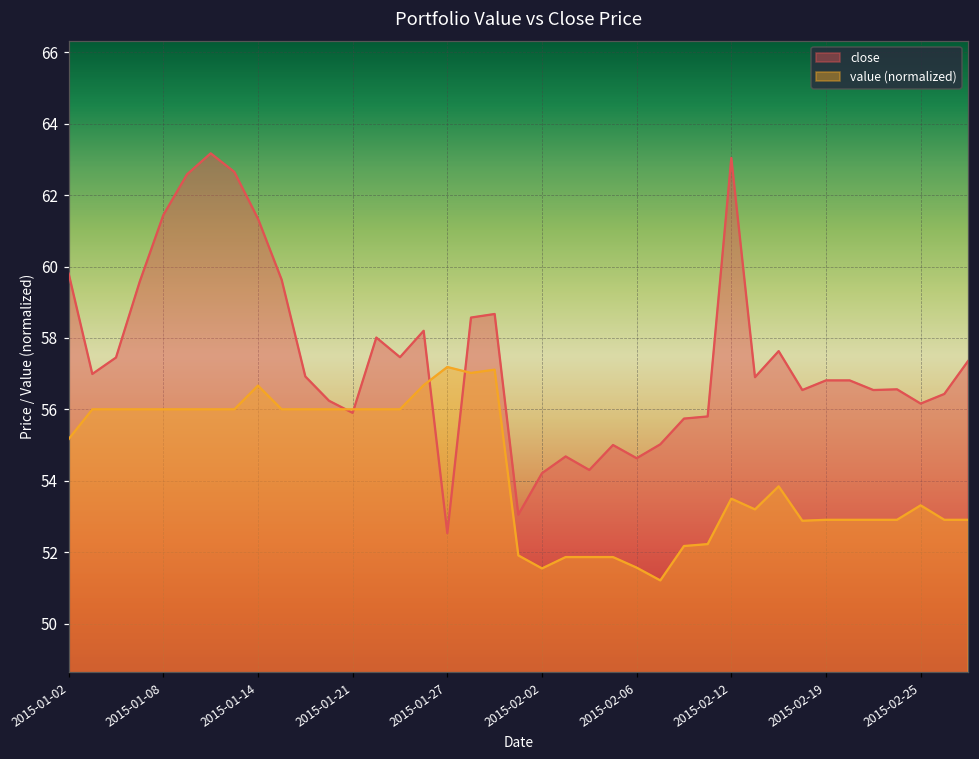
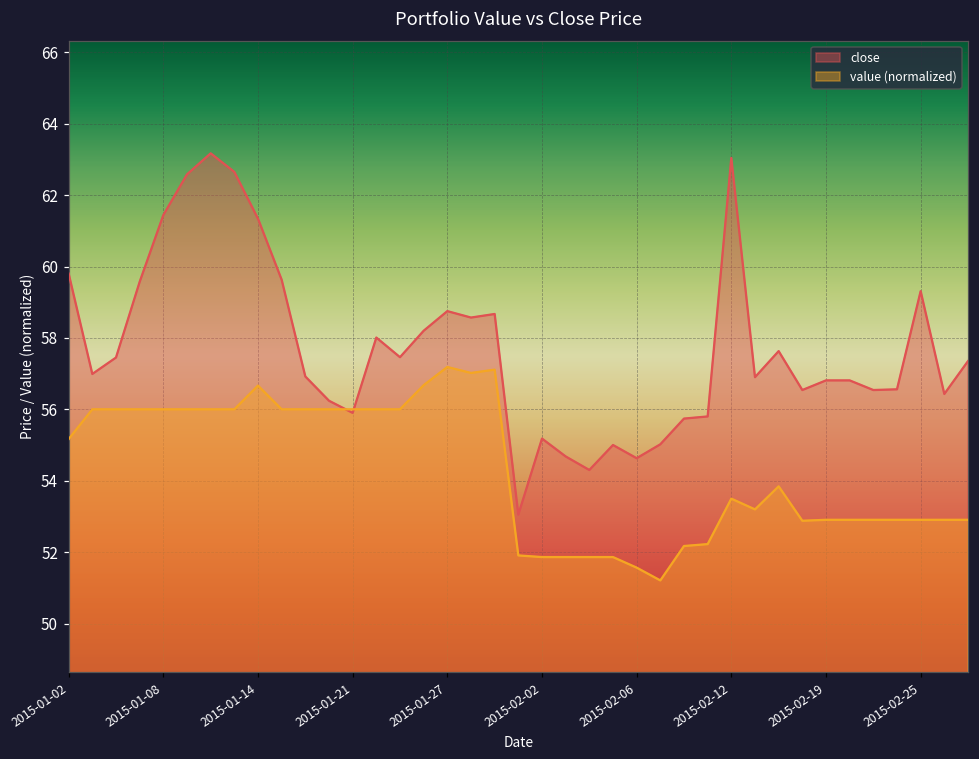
close, 2015-01-27: 52.5 -> 58.8
close, 2015-02-02: 54.2 -> 55.2
value (normalized), 2015-02-02: 51.5 -> 51.9
close, 2015-02-25: 56.2 -> 59.3
value (normalized), 2015-02-25: 53.3 -> 52.9
